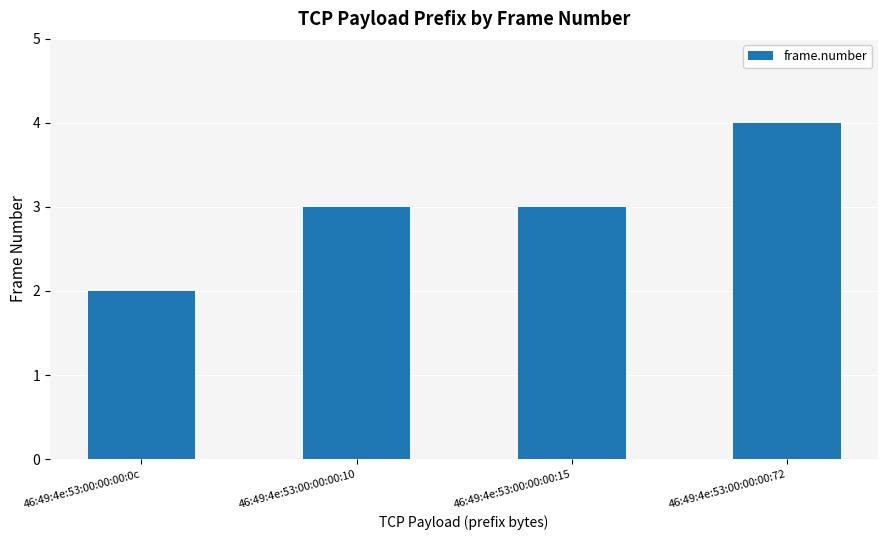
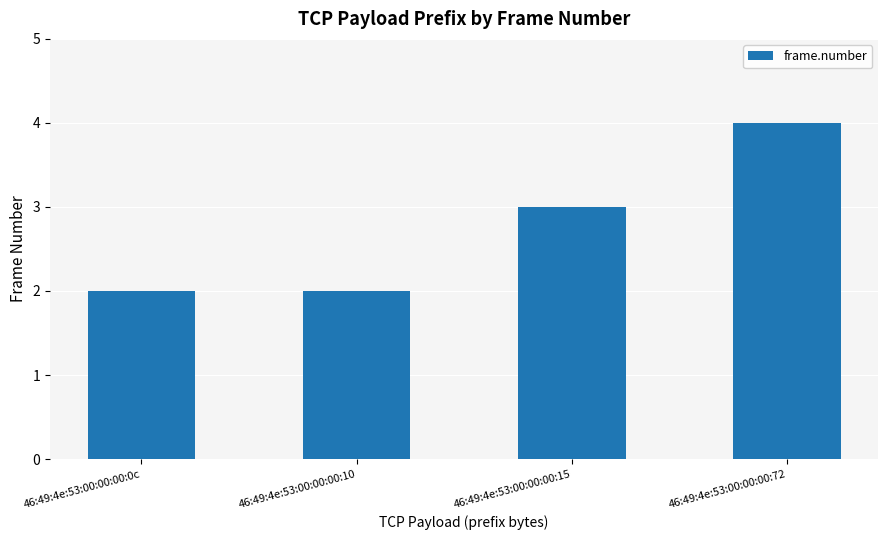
46:49:4e:53:00:00:00:10: 3 -> 2
